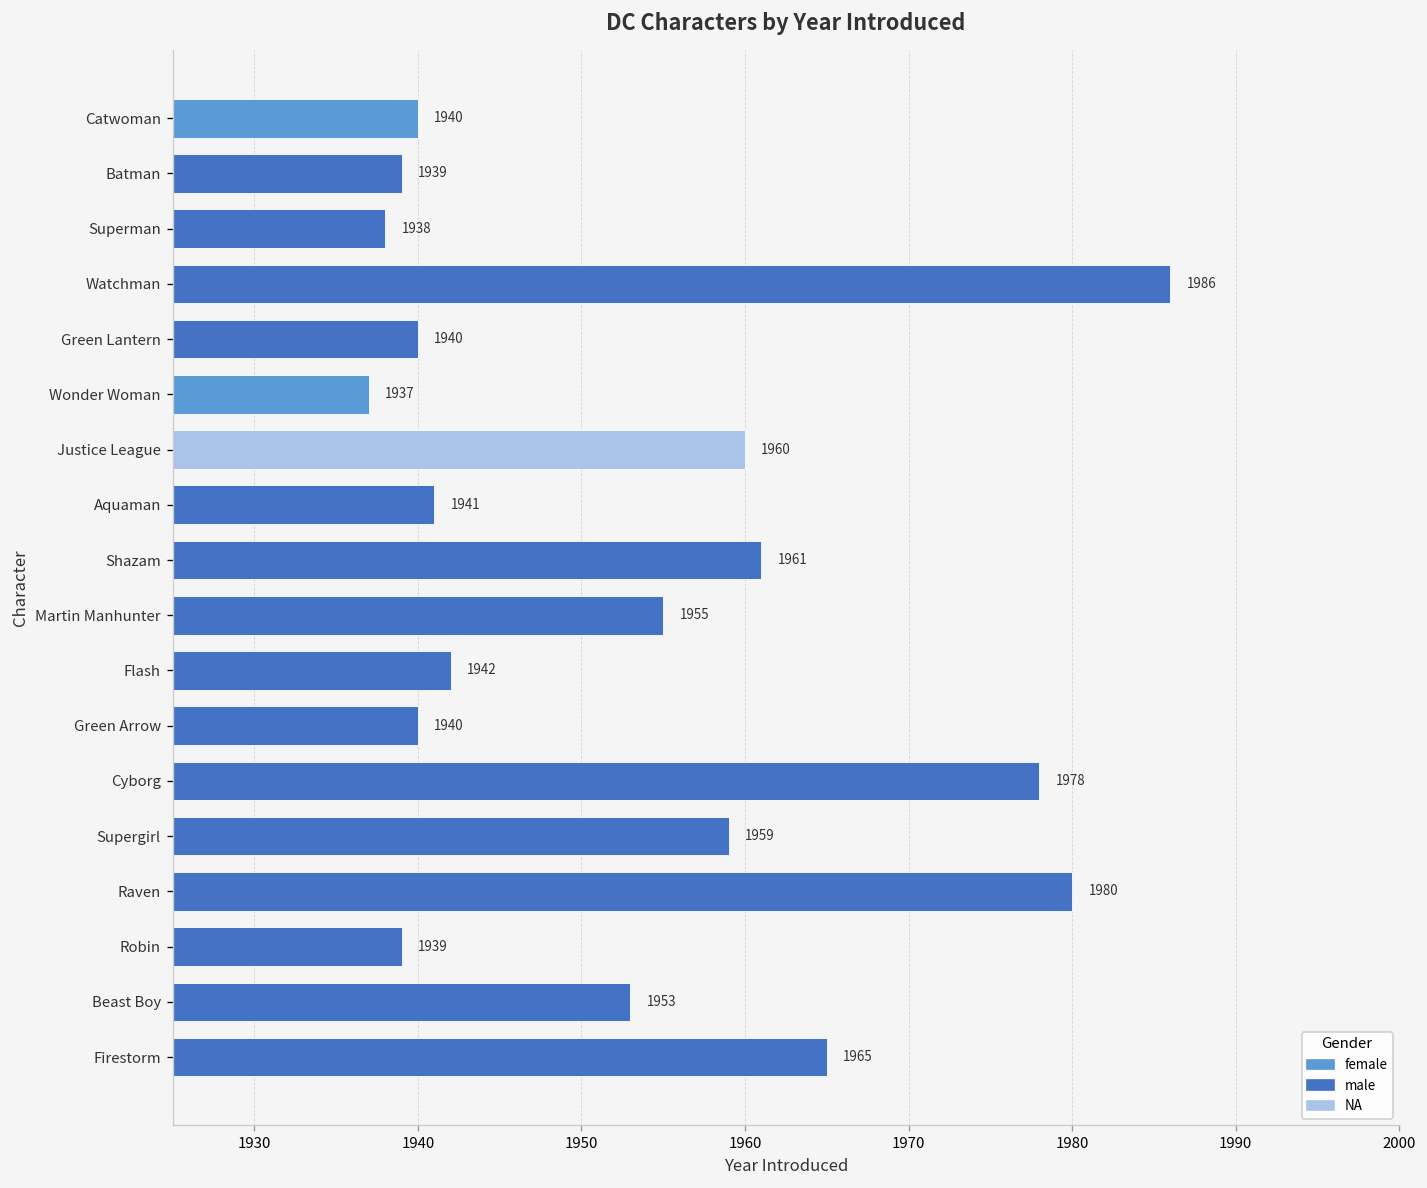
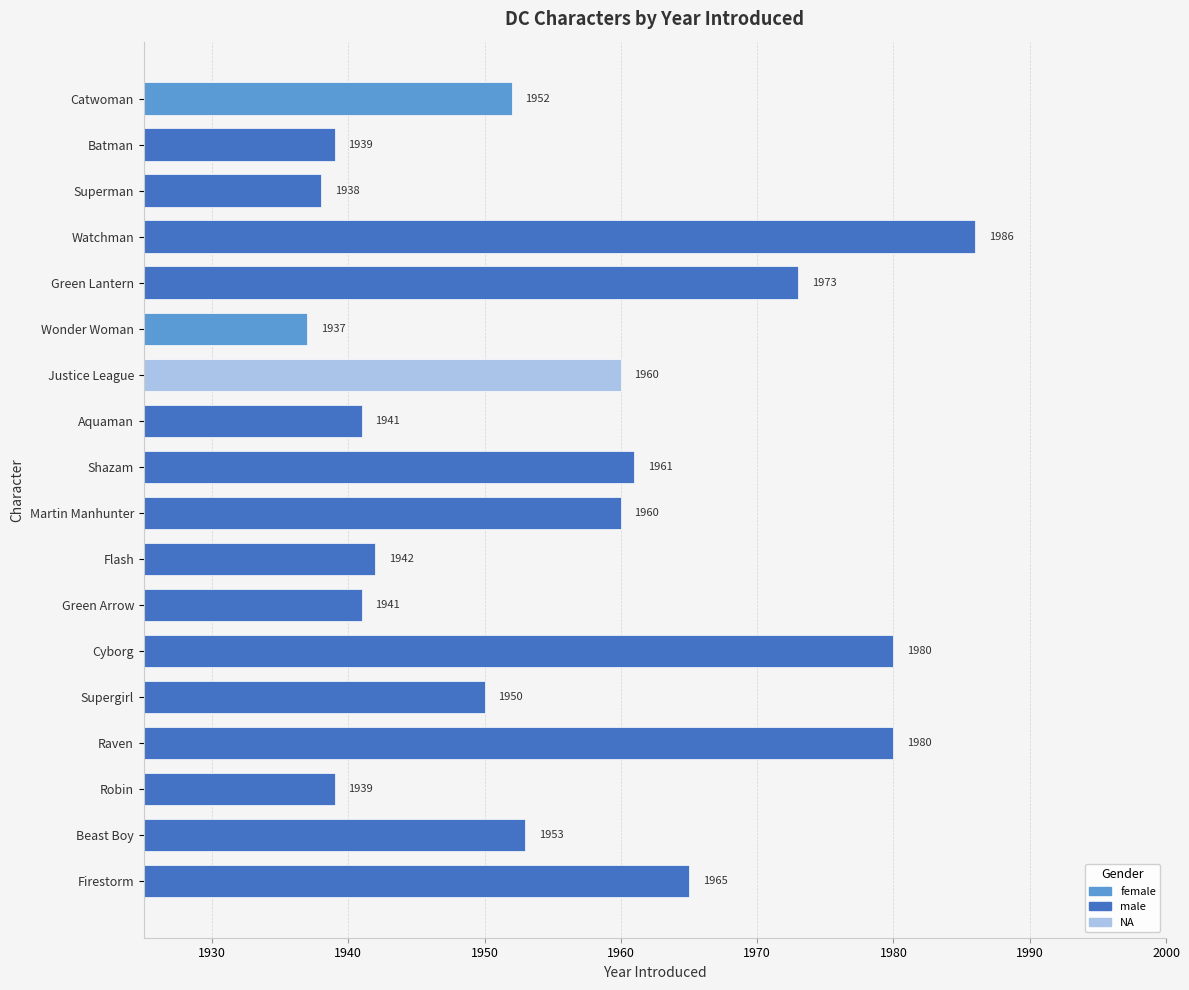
Catwoman: 1940 -> 1952
Green Lantern: 1940 -> 1973
Martin Manhunter: 1955 -> 1960
Green Arrow: 1940 -> 1941
Cyborg: 1978 -> 1980
Supergirl: 1959 -> 1950
